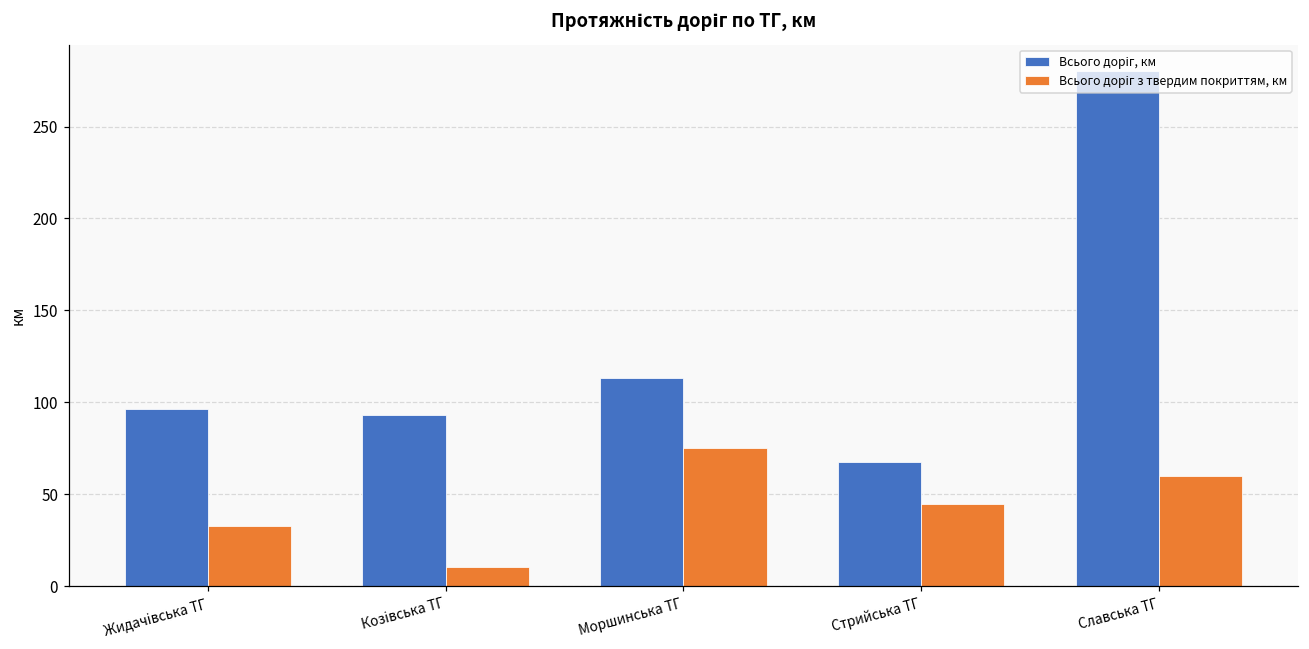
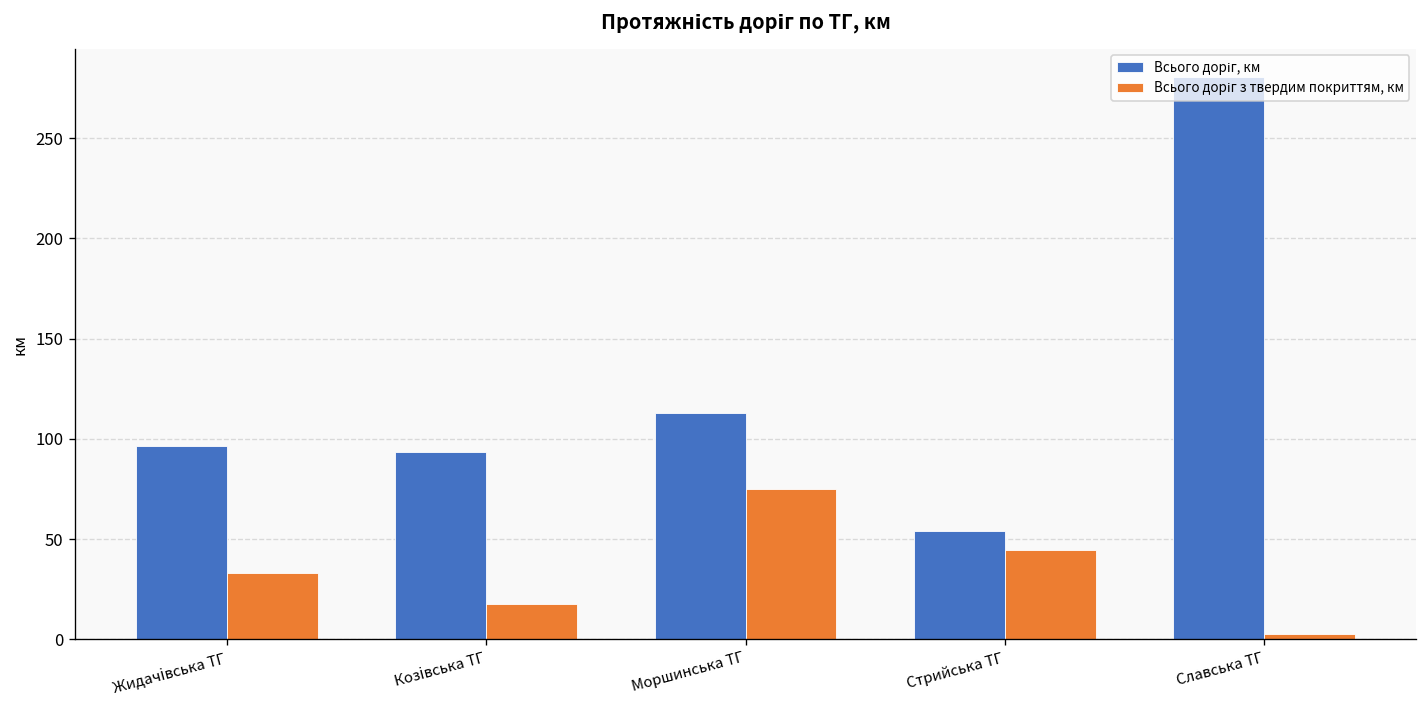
Всього доріг з твердим покриттям, км, Козівська ТГ: 11 -> 18
Всього доріг, км, Стрийська ТГ: 67 -> 54
Всього доріг з твердим покриттям, км, Славська ТГ: 60 -> 3
